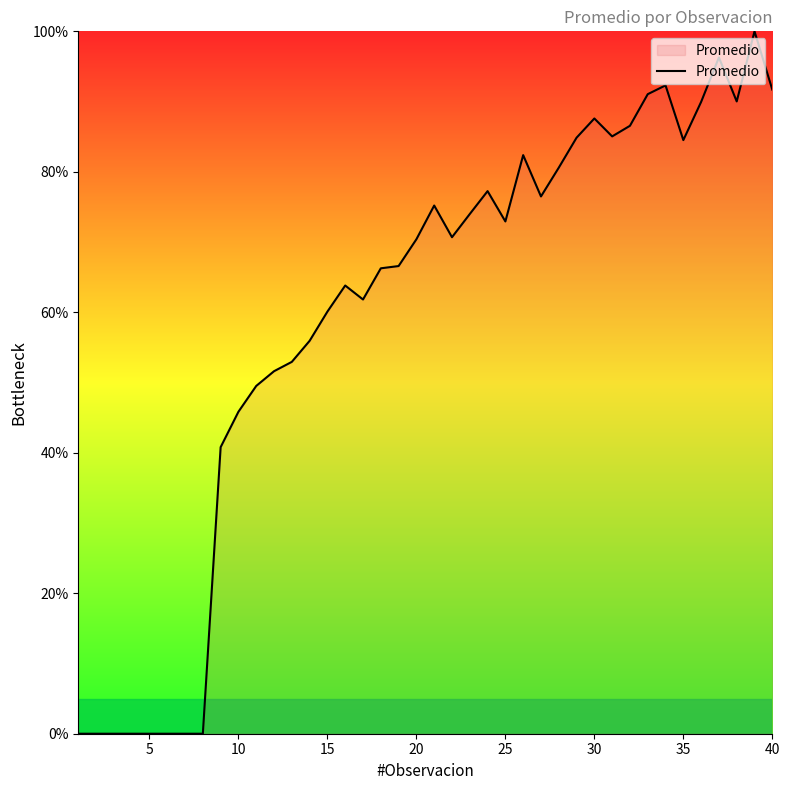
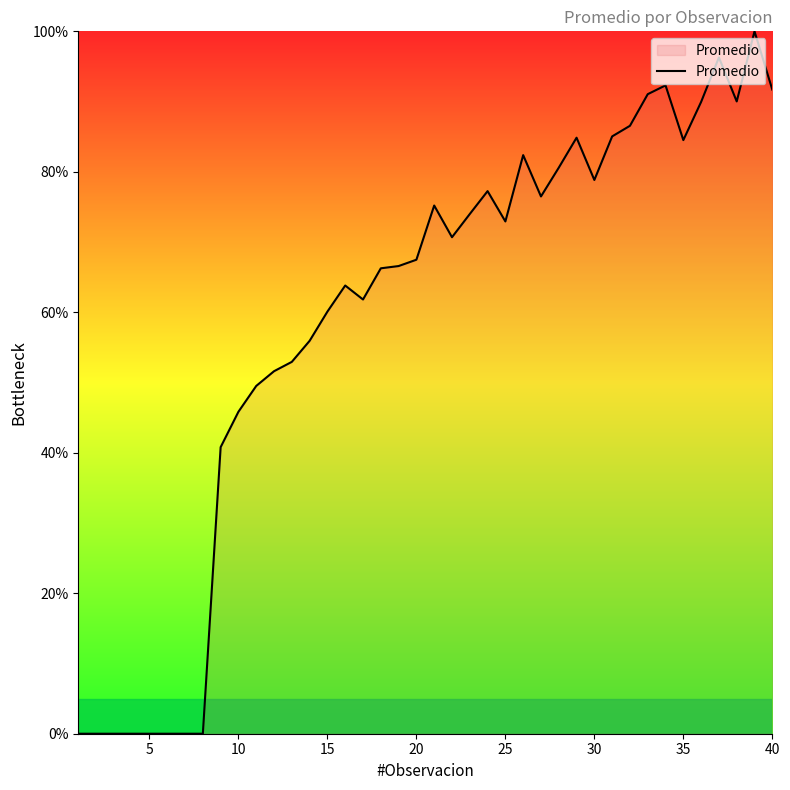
20: 70% -> 67%
30: 88% -> 79%
